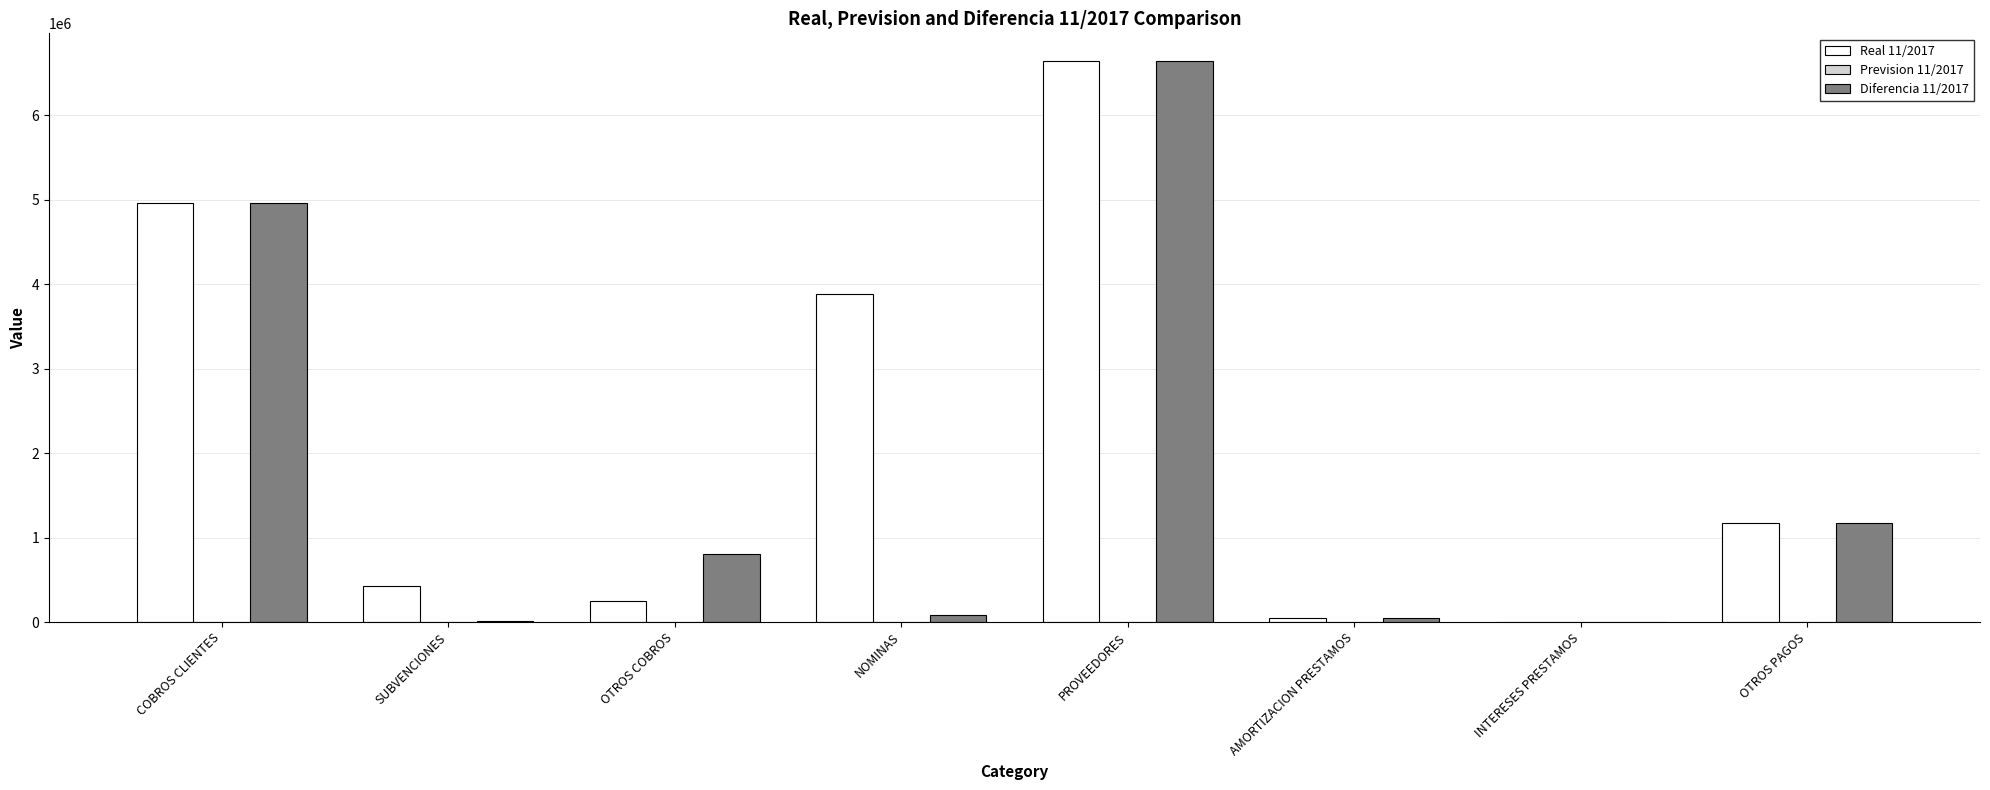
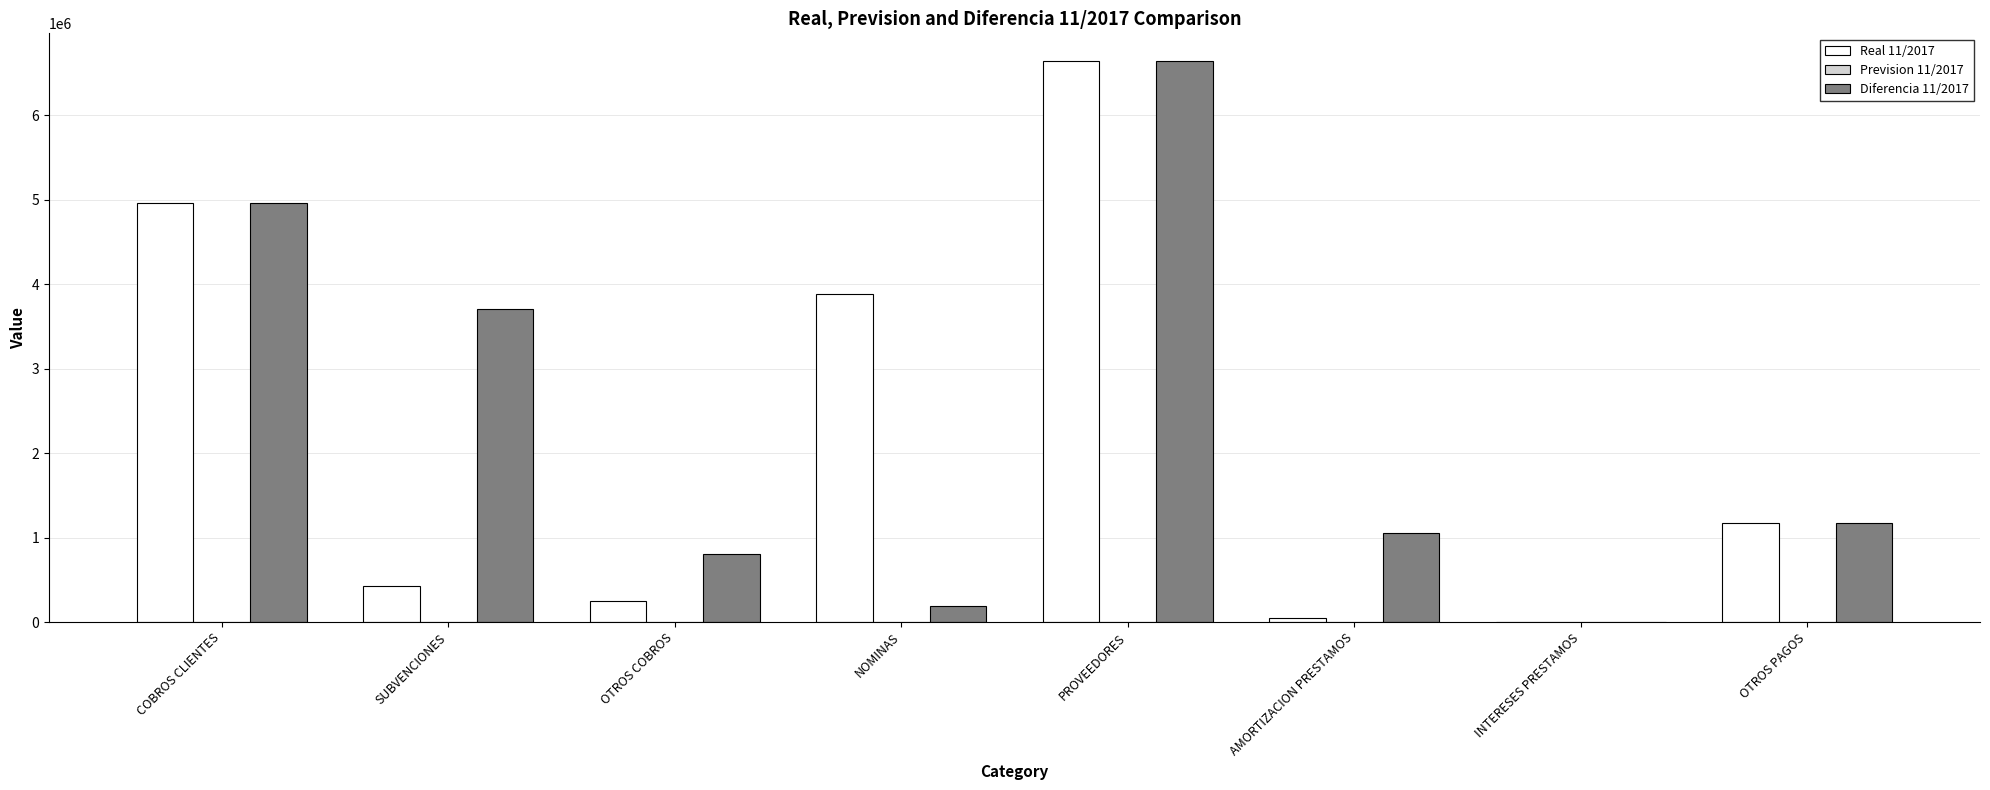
Diferencia 11/2017, SUBVENCIONES: 0 -> 3700000
Diferencia 11/2017, NOMINAS: 100000 -> 200000
Diferencia 11/2017, AMORTIZACION PRESTAMOS: 0 -> 1100000
